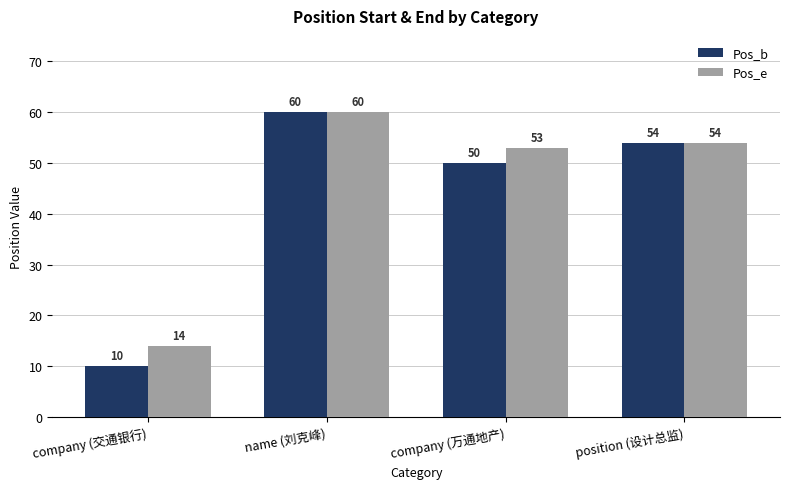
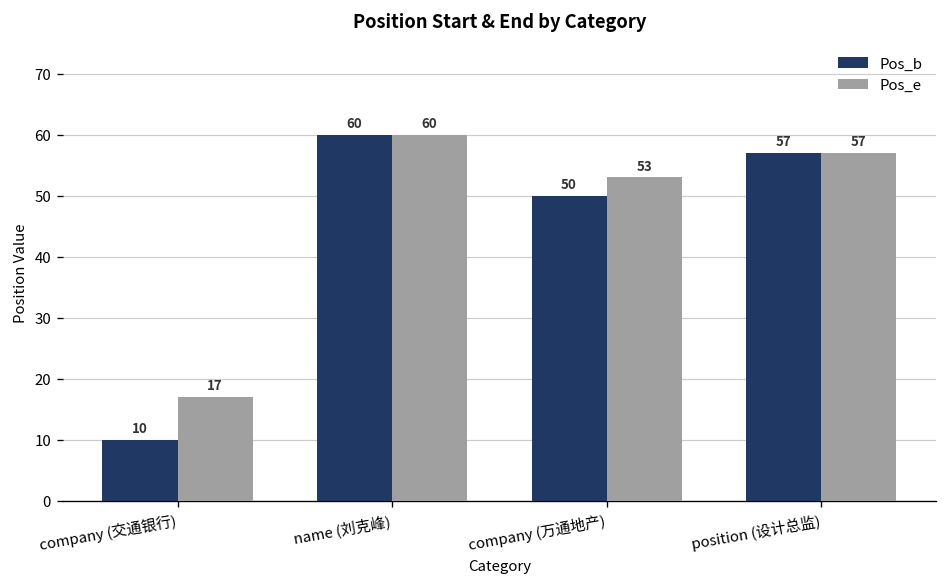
Pos_e, company (交通银行): 14 -> 17
Pos_b, position (设计总监): 54 -> 57
Pos_e, position (设计总监): 54 -> 57
